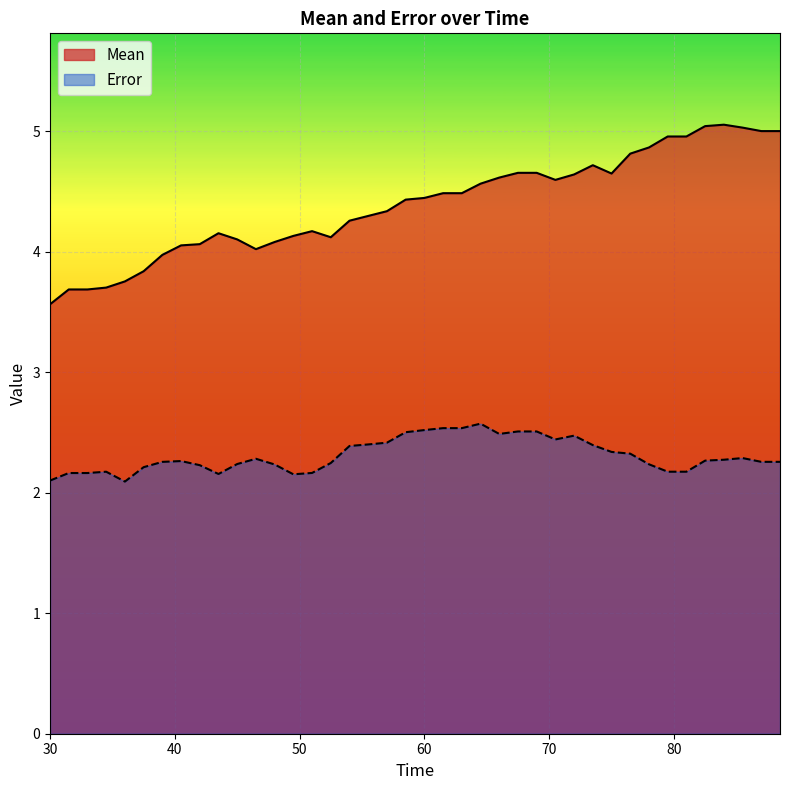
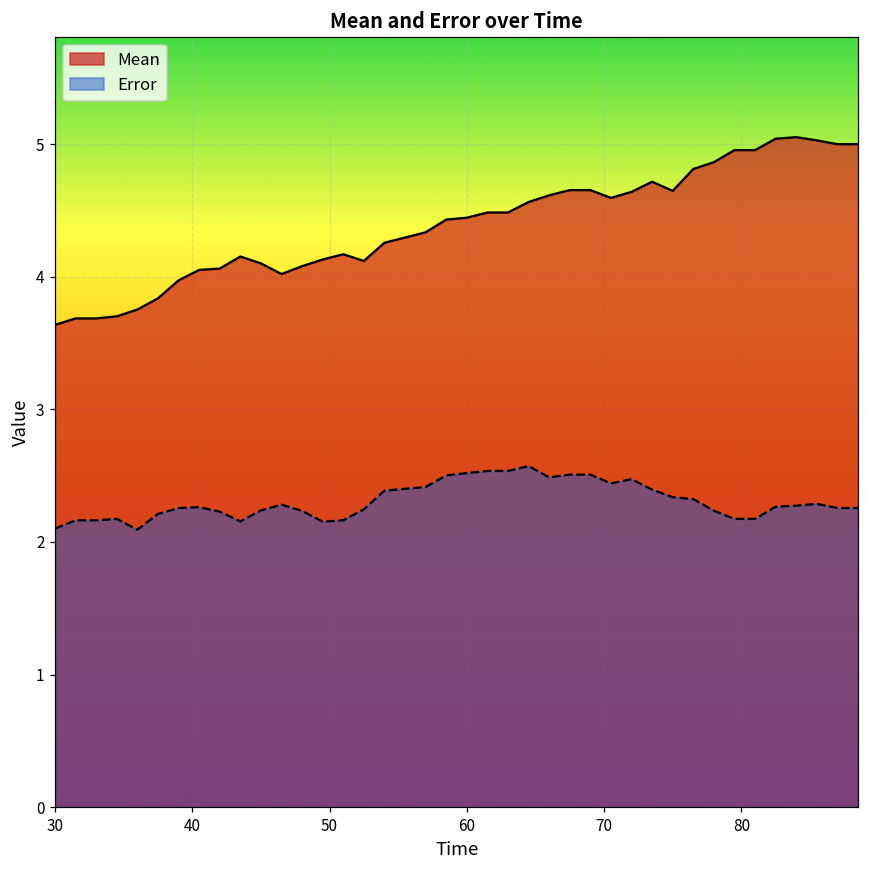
Mean, 30: 3.56 -> 3.64
